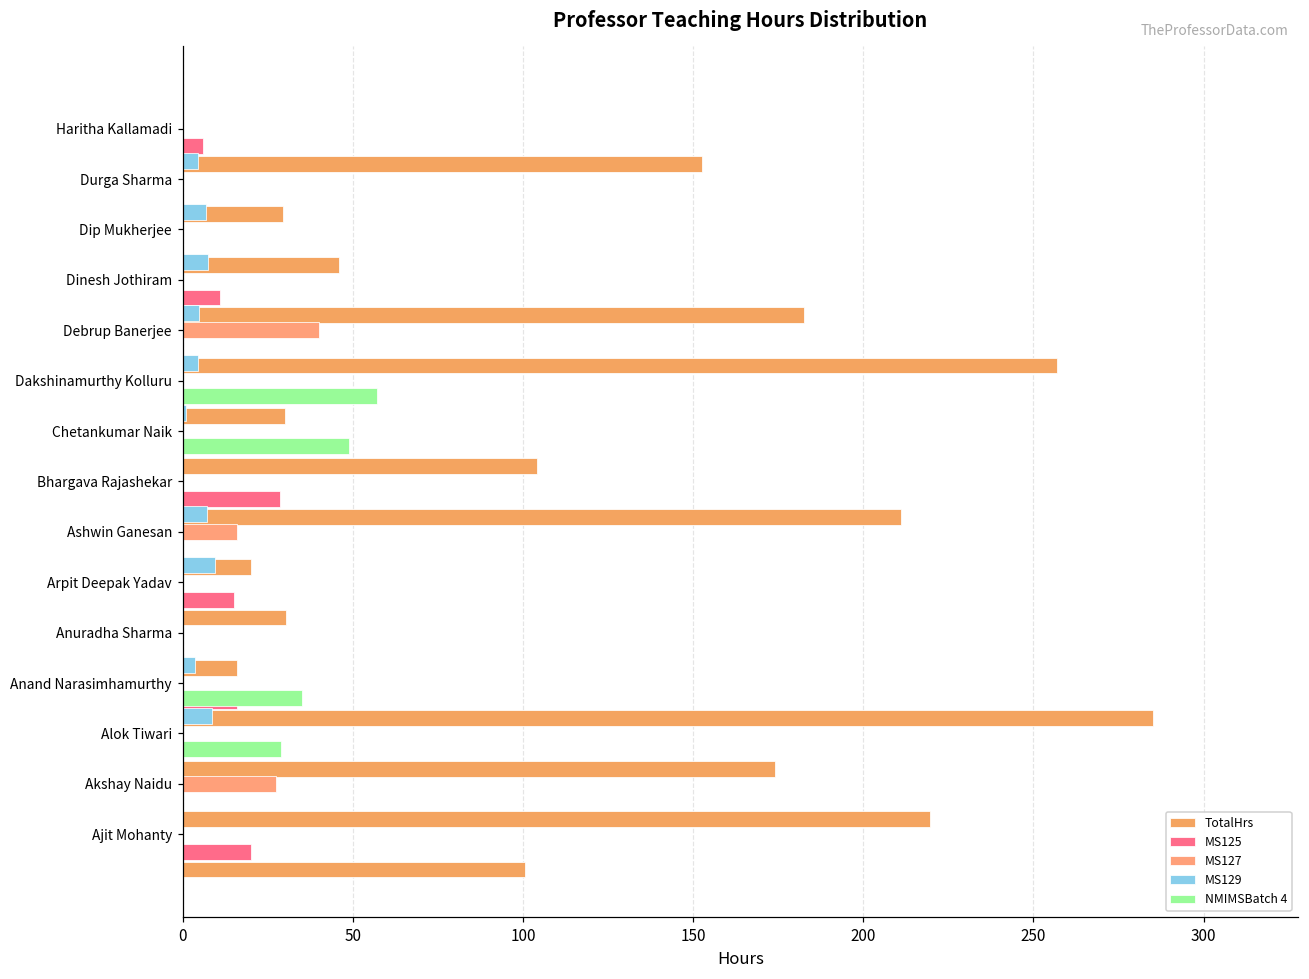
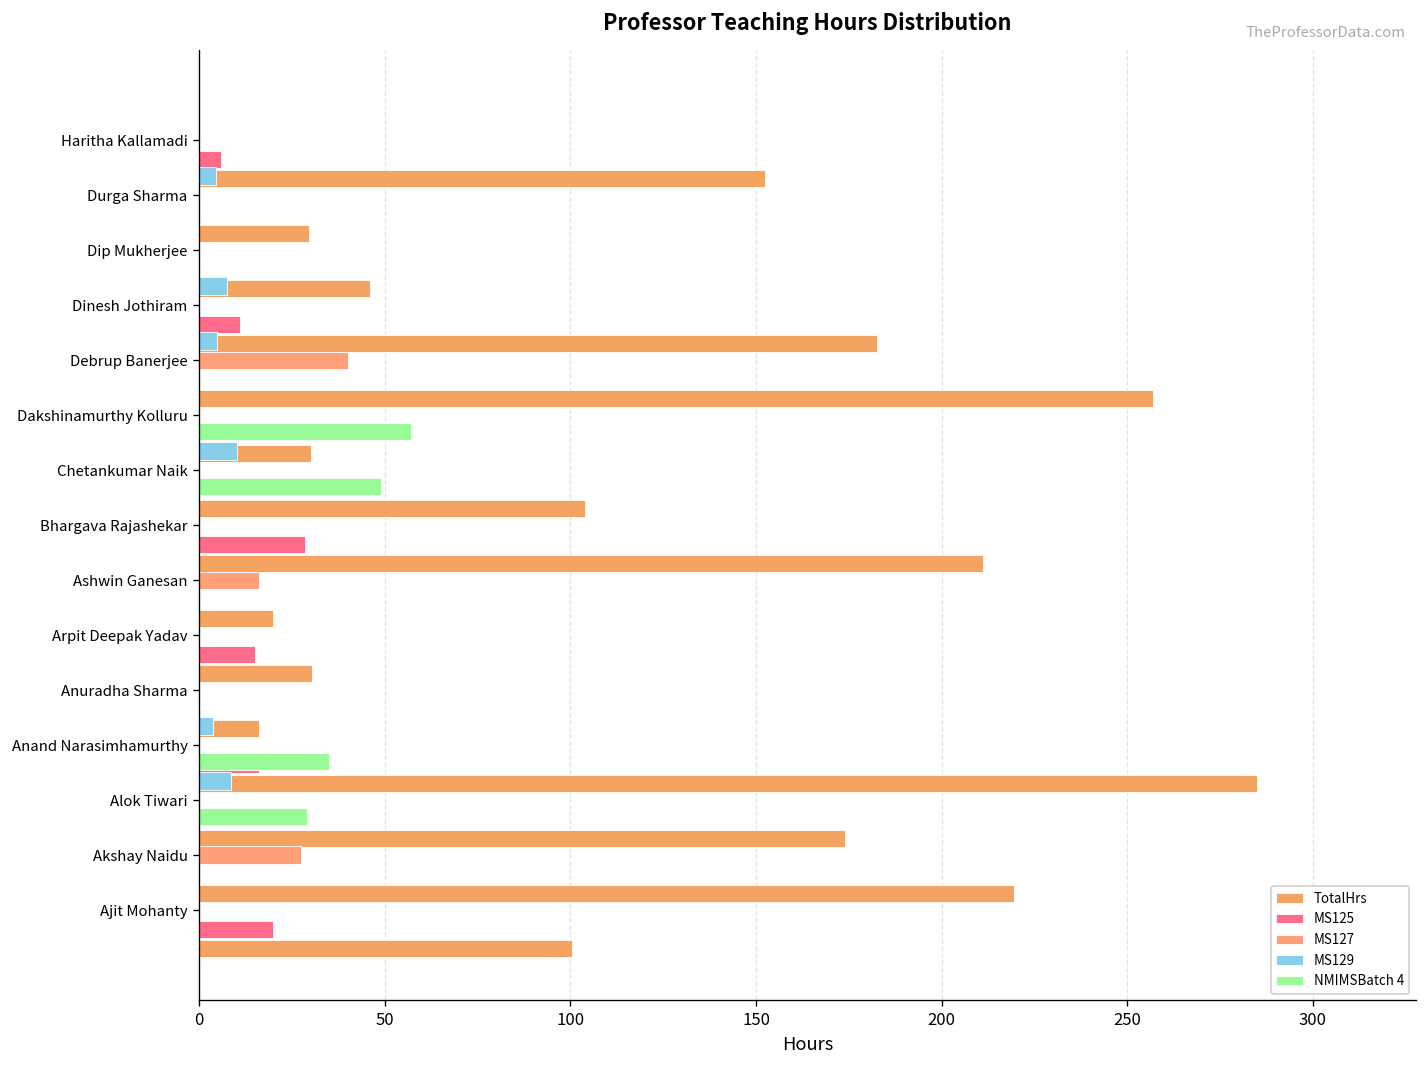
MS129, Dip Mukherjee: 7 -> 0
MS129, Dakshinamurthy Kolluru: 5 -> 0
MS129, Chetankumar Naik: 1 -> 10
MS129, Ashwin Ganesan: 7 -> 0
MS129, Arpit Deepak Yadav: 10 -> 0
